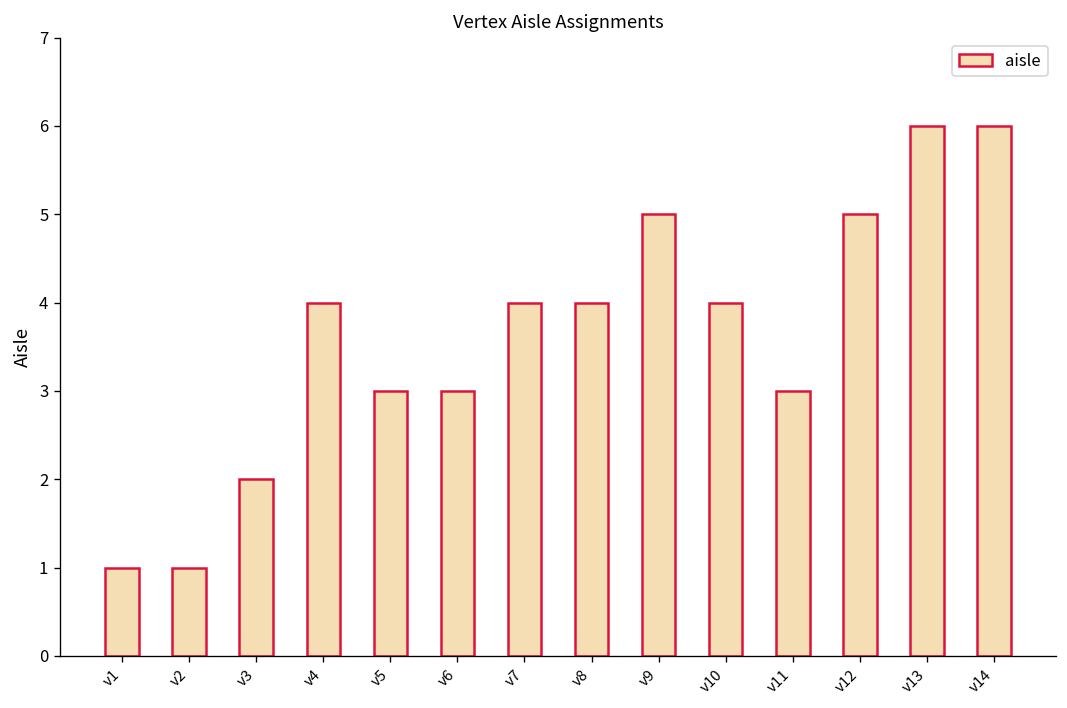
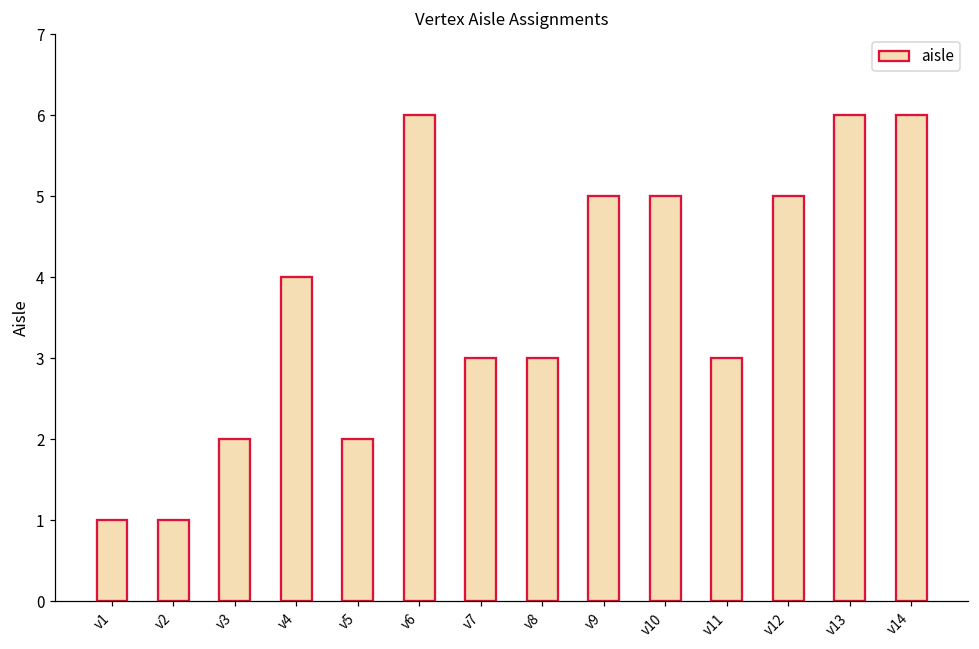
v5: 3 -> 2
v6: 3 -> 6
v7: 4 -> 3
v8: 4 -> 3
v10: 4 -> 5
